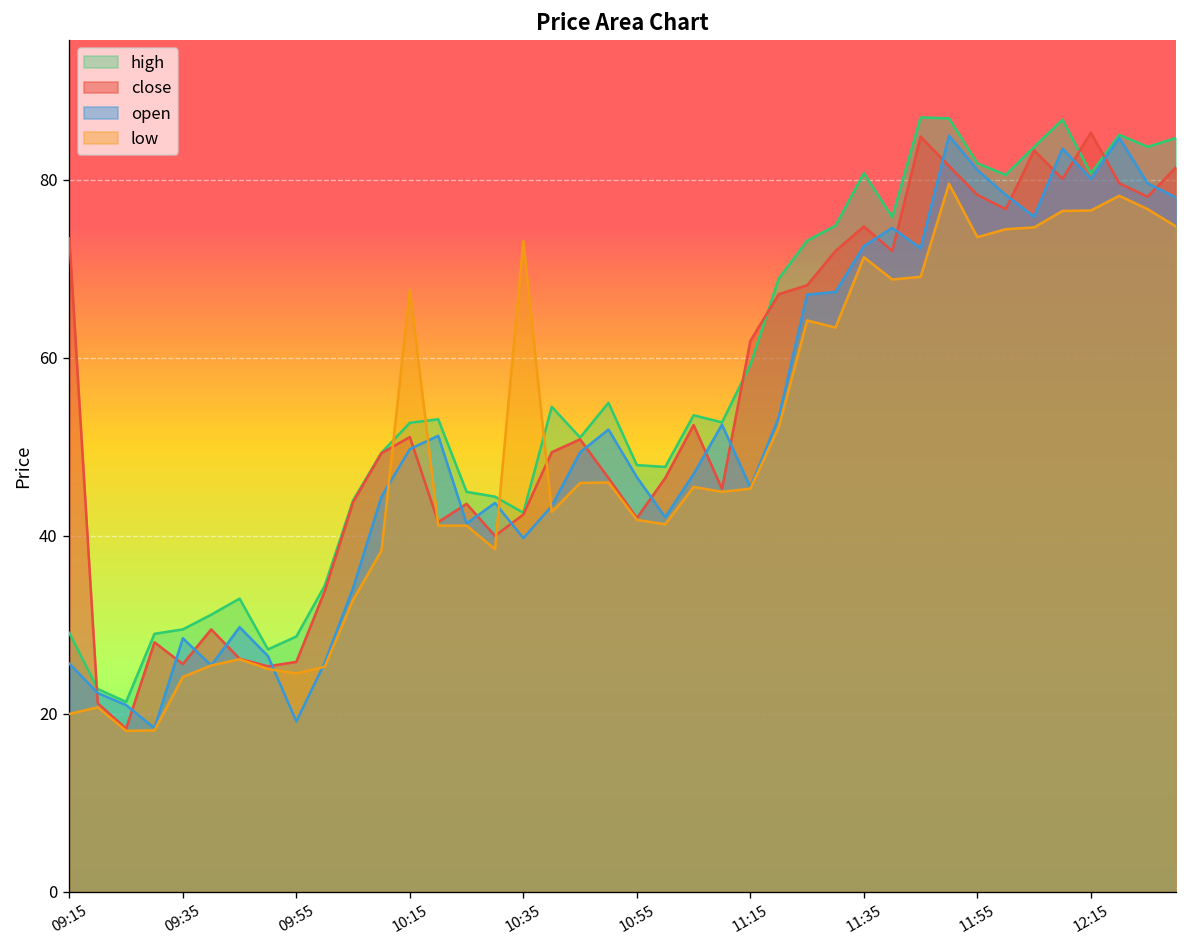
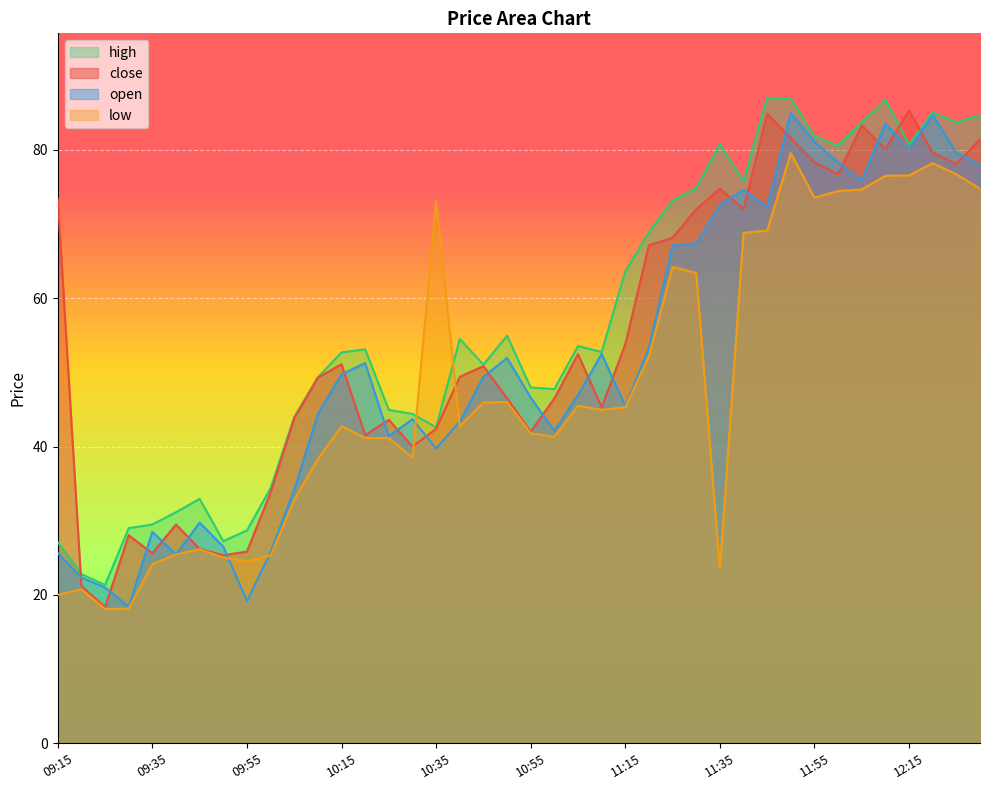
high, 09:15: 29 -> 27
low, 10:15: 68 -> 43
high, 11:15: 59 -> 64
close, 11:15: 62 -> 54
low, 11:35: 71 -> 24
